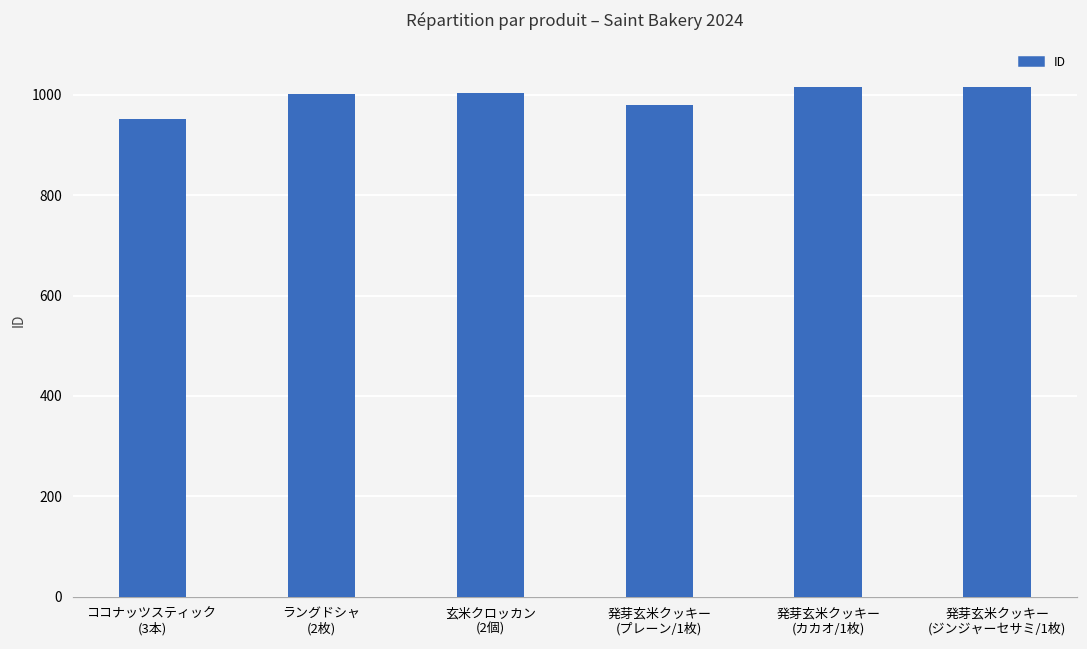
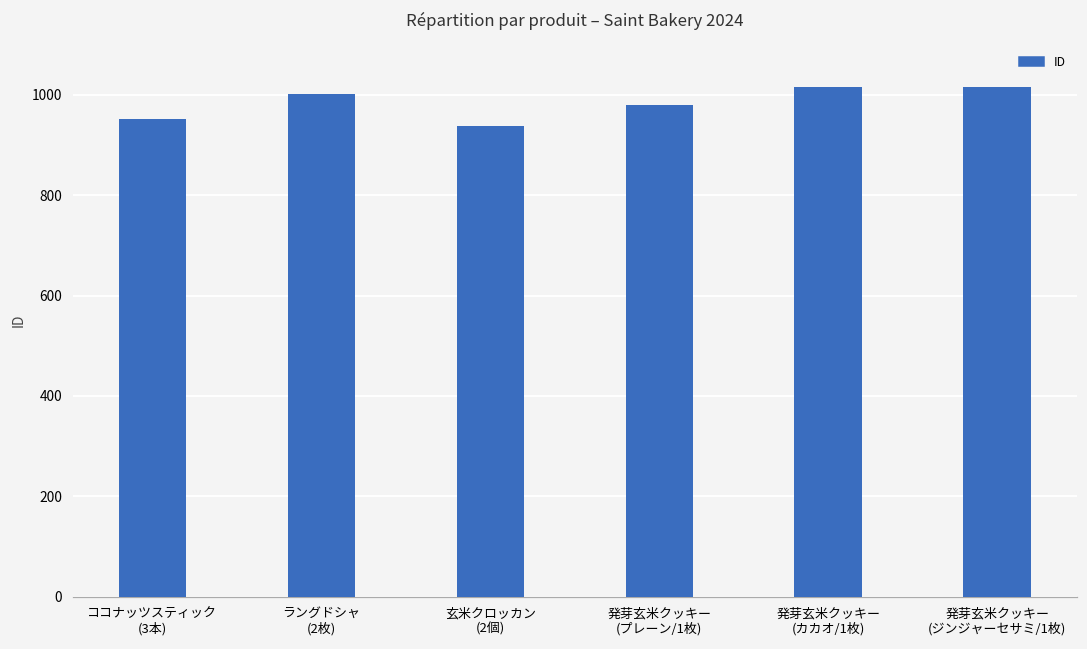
玄米クロッカン (2個): 1000 -> 940
